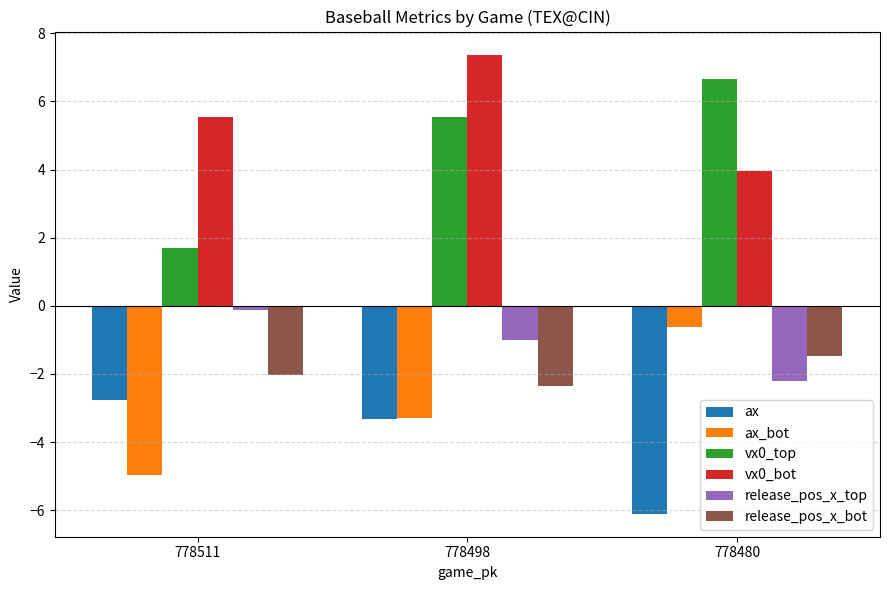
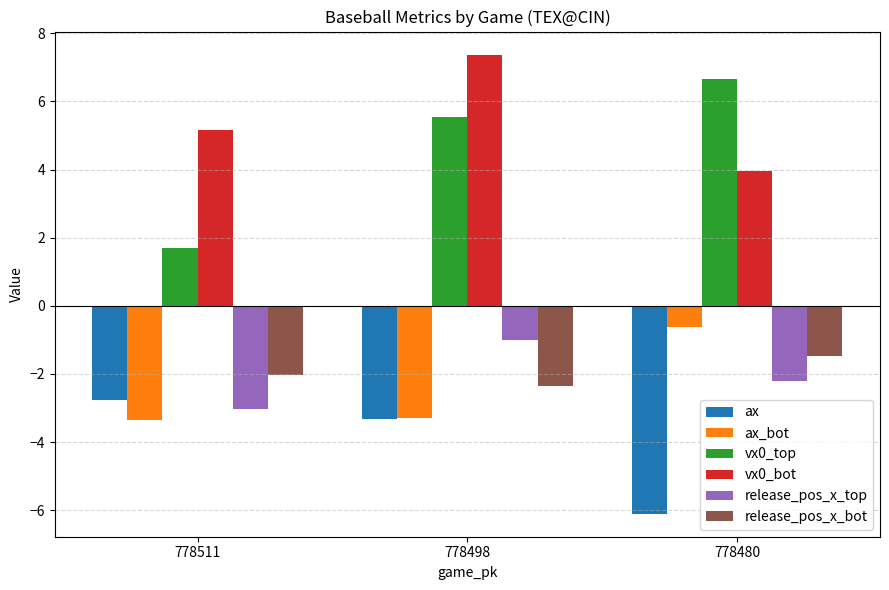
ax_bot, 778511: -5.0 -> -3.4
vx0_bot, 778511: 5.5 -> 5.1
release_pos_x_top, 778511: -0.1 -> -3.0
